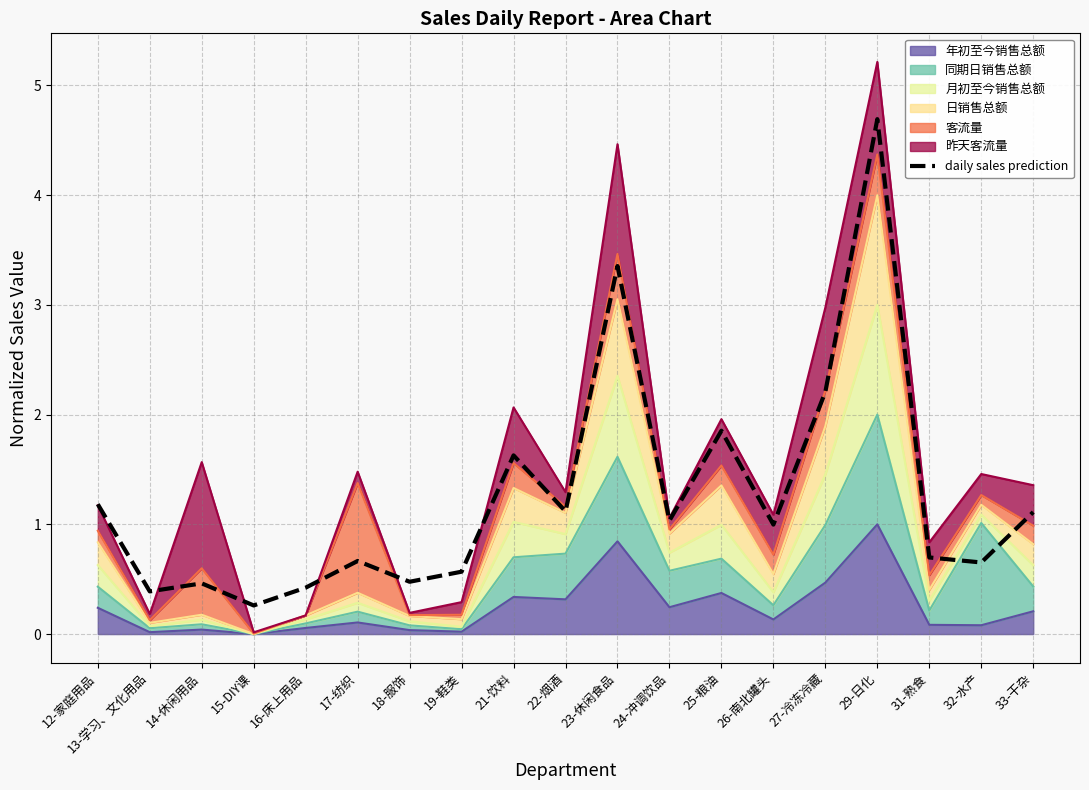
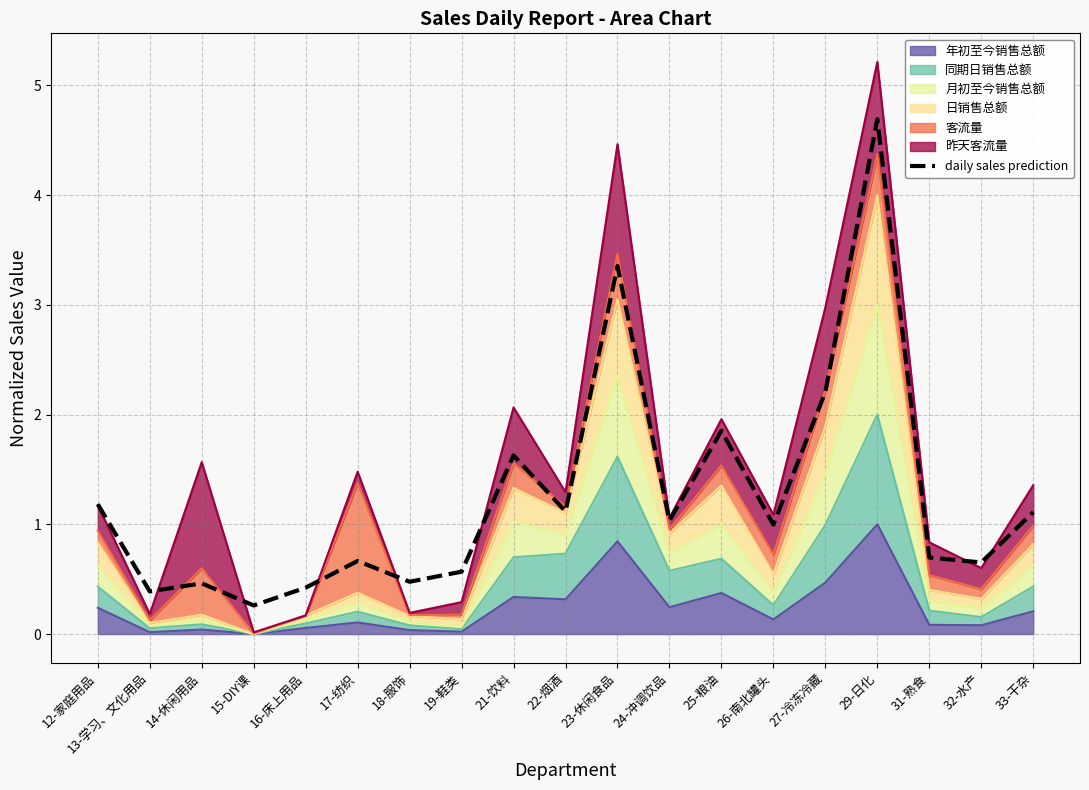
同期日销售总额, 32-水产: 0.93 -> 0.07
